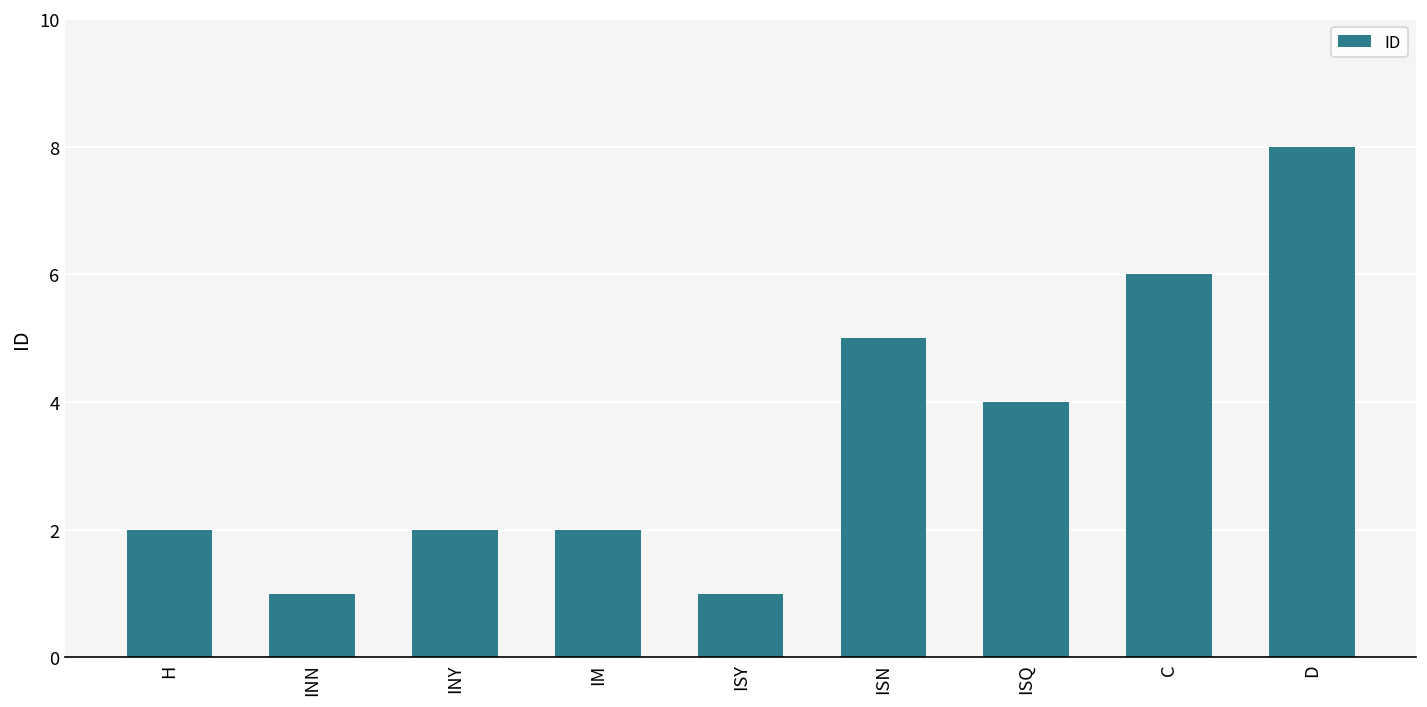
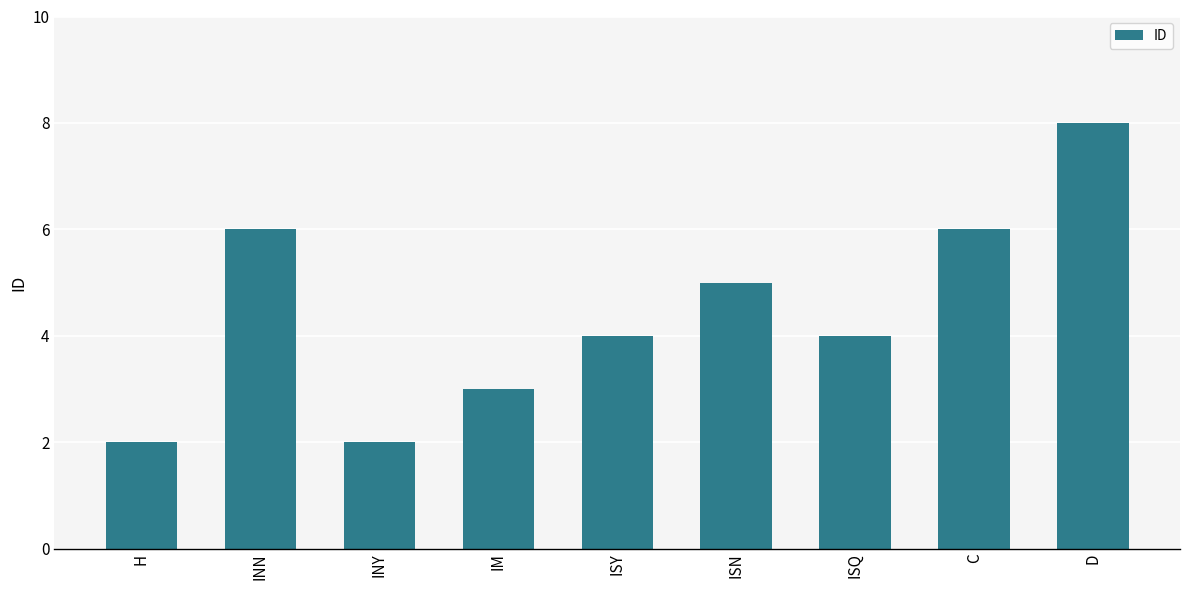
INN: 1 -> 6
IM: 2 -> 3
ISY: 1 -> 4
